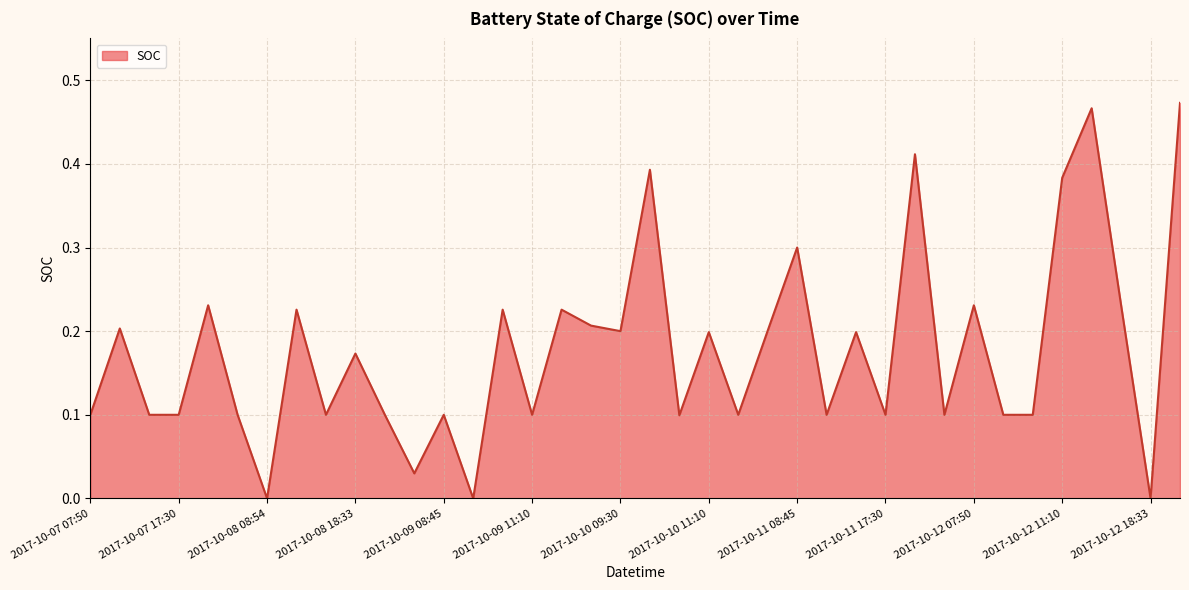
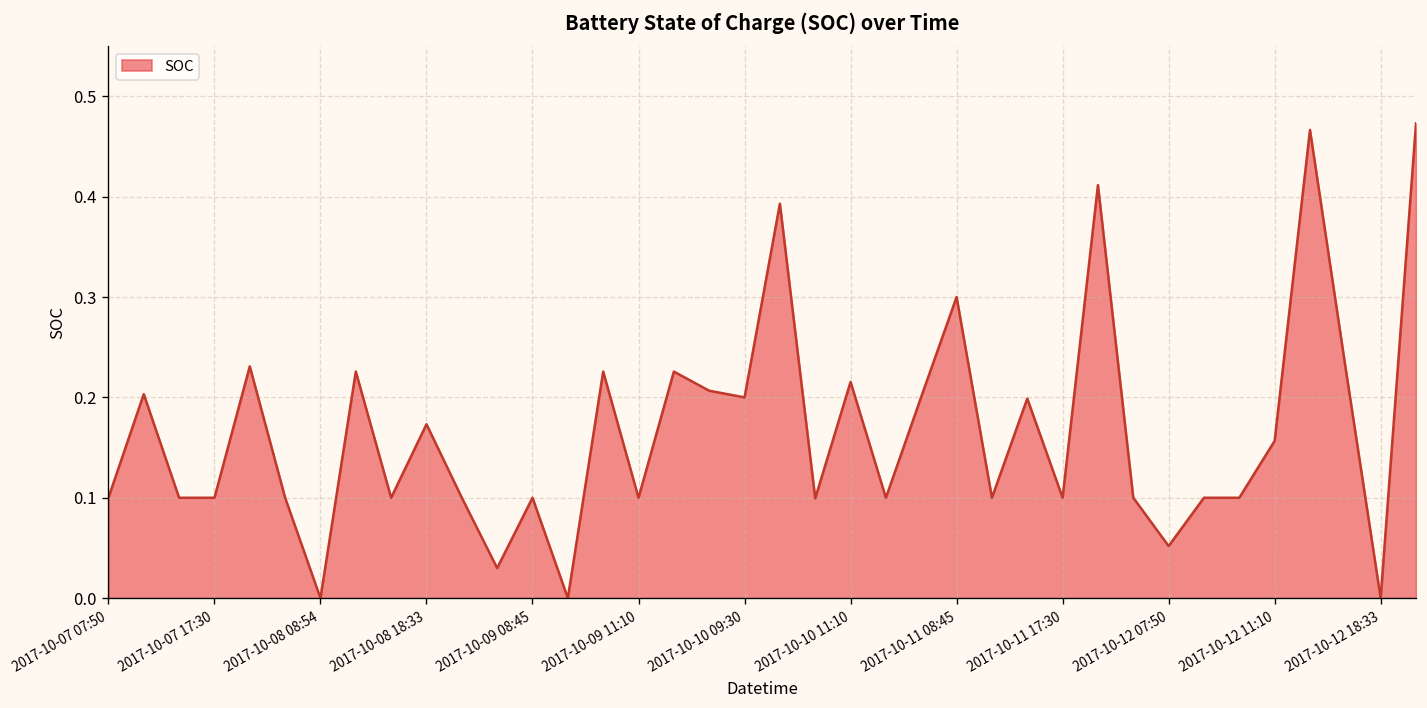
2017-10-10 11:10: 0.20 -> 0.22
2017-10-12 07:50: 0.23 -> 0.05
2017-10-12 11:10: 0.38 -> 0.16
